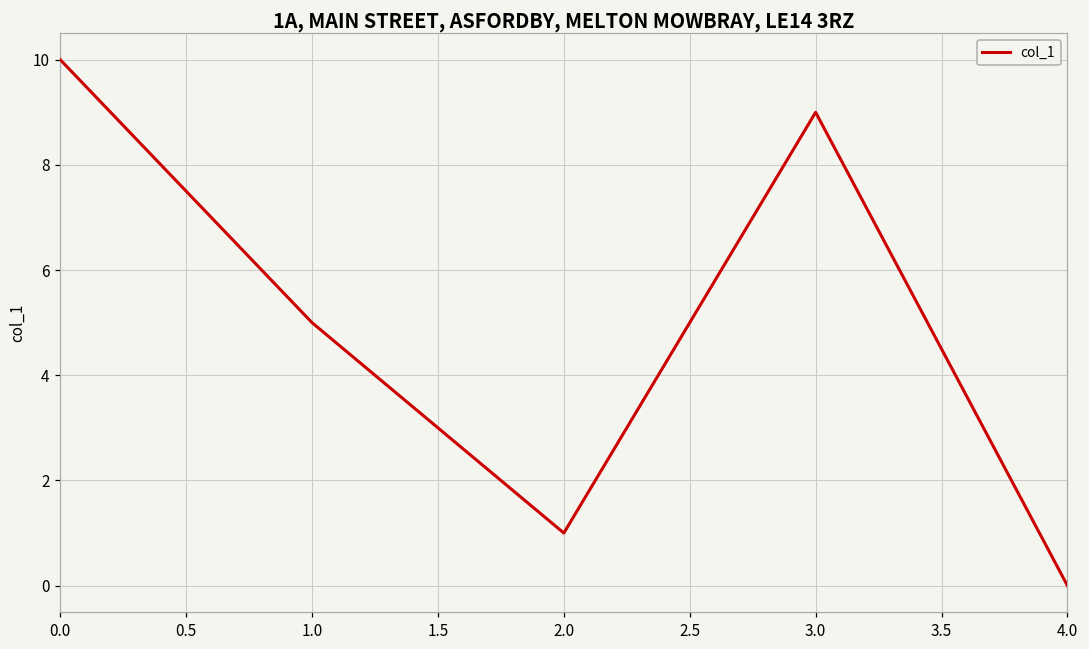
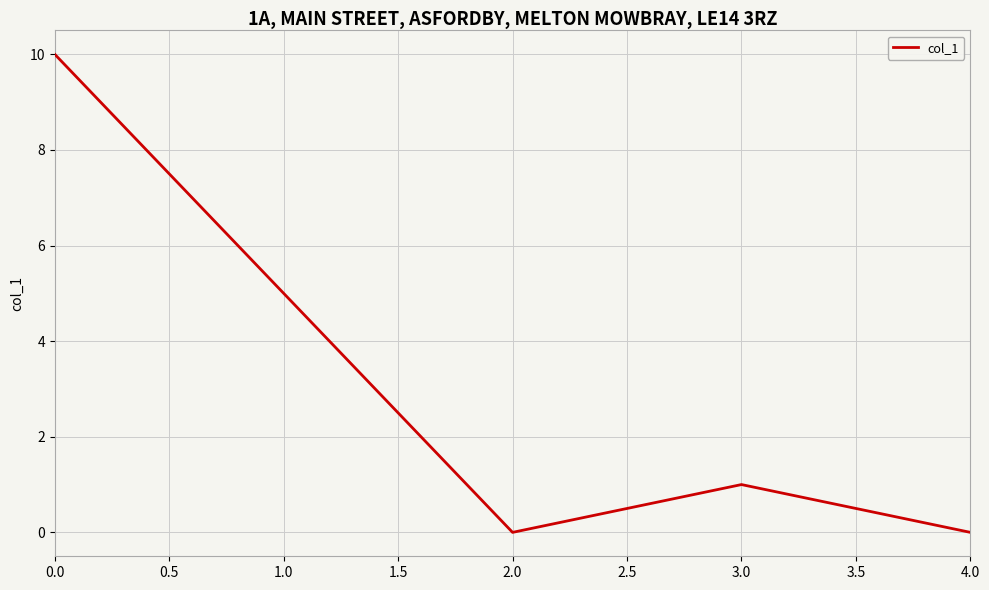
2.0: 1 -> 0
3.0: 9 -> 1
